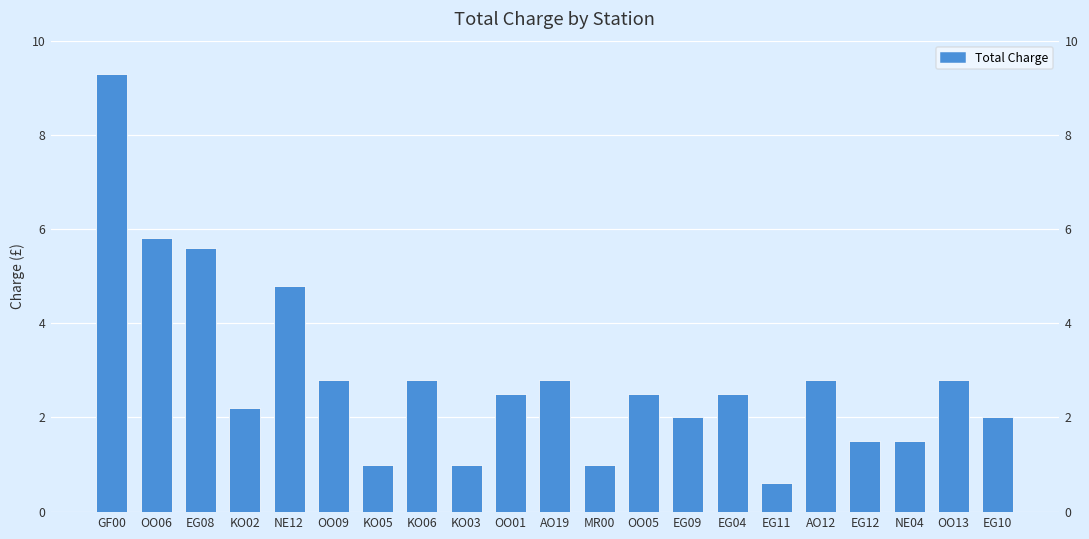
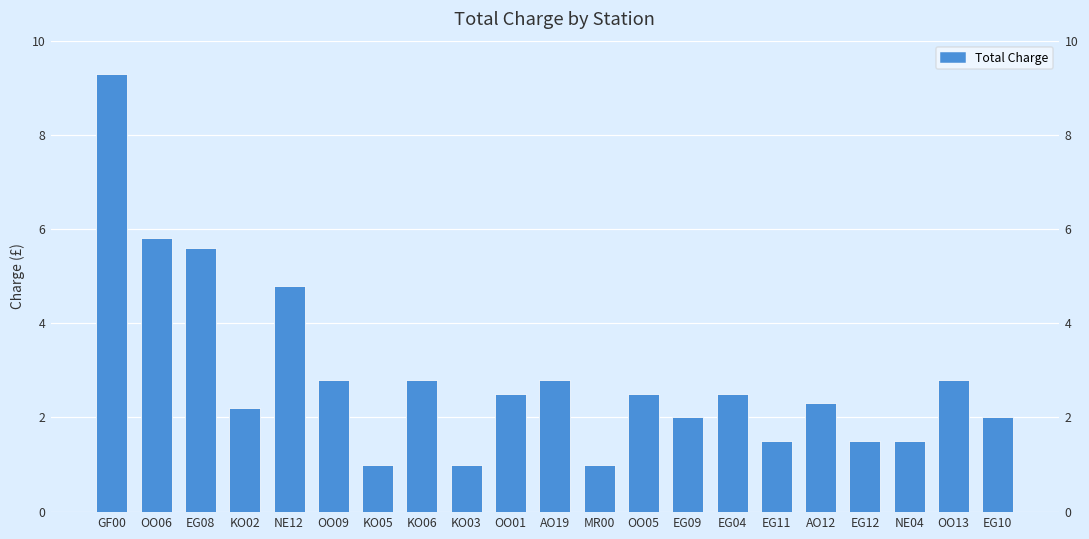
EG11: 0.6 -> 1.5
AO12: 2.8 -> 2.3
